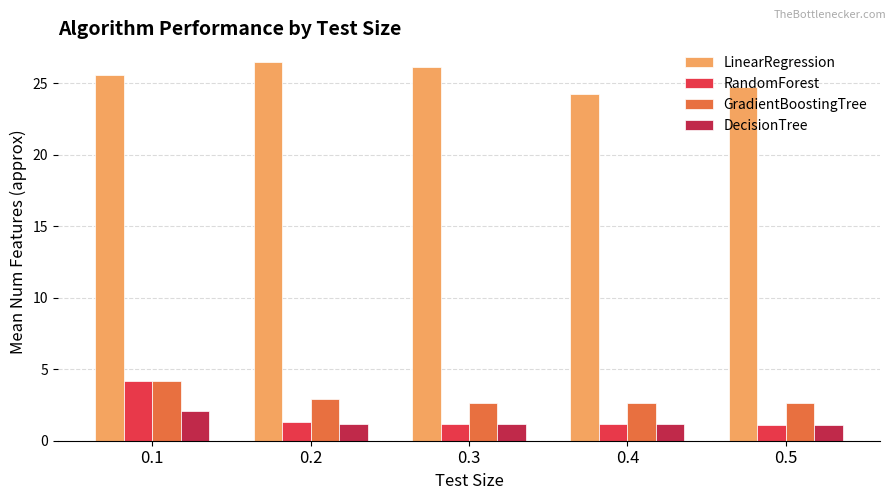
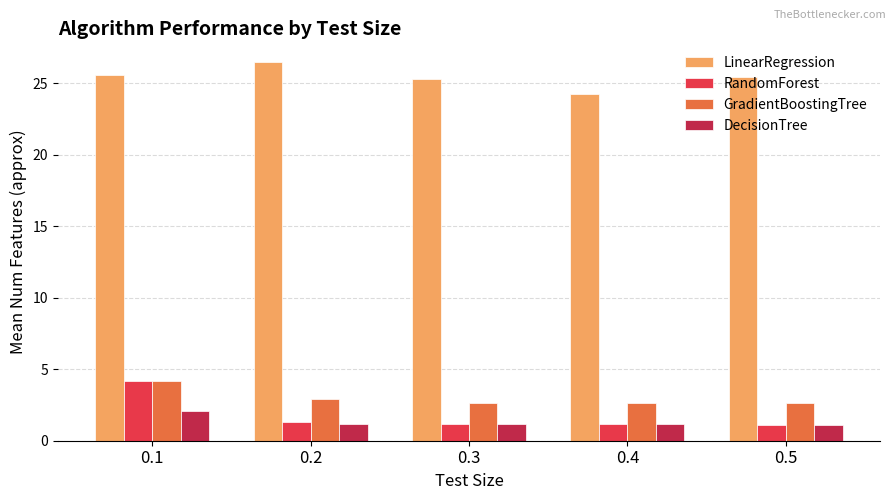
LinearRegression, 0.3: 26.1 -> 25.3
LinearRegression, 0.5: 24.7 -> 25.5
